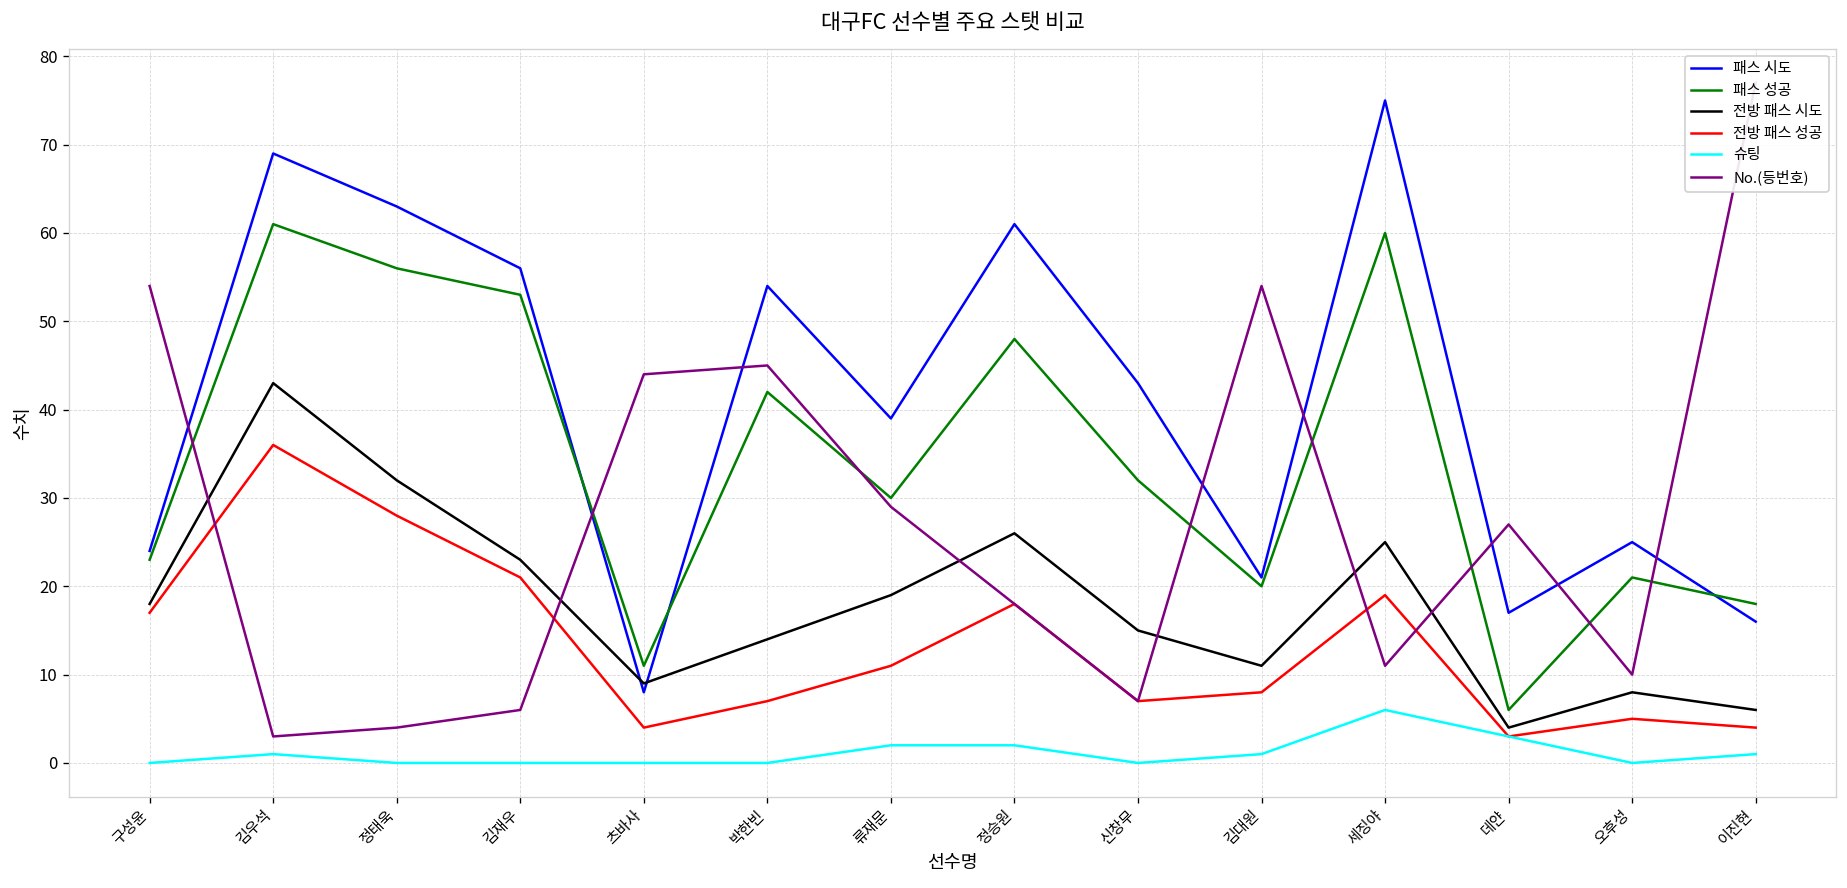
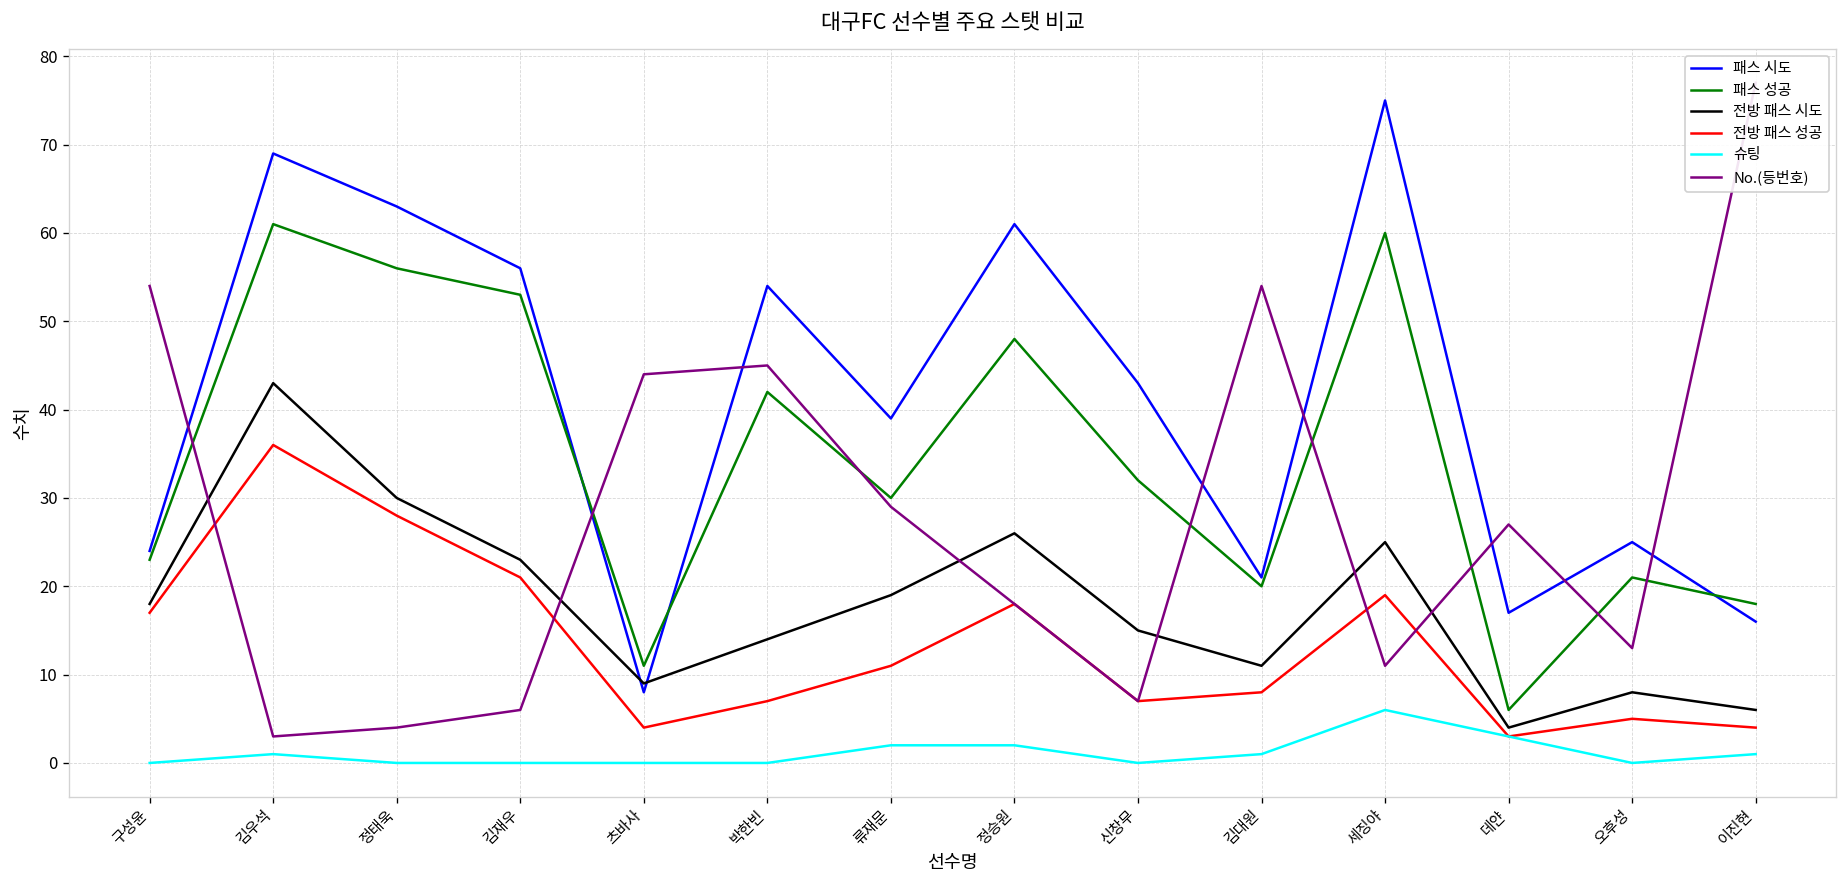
전방 패스 시도, 정태욱: 32 -> 30
No.(등번호), 오후성: 10 -> 13
